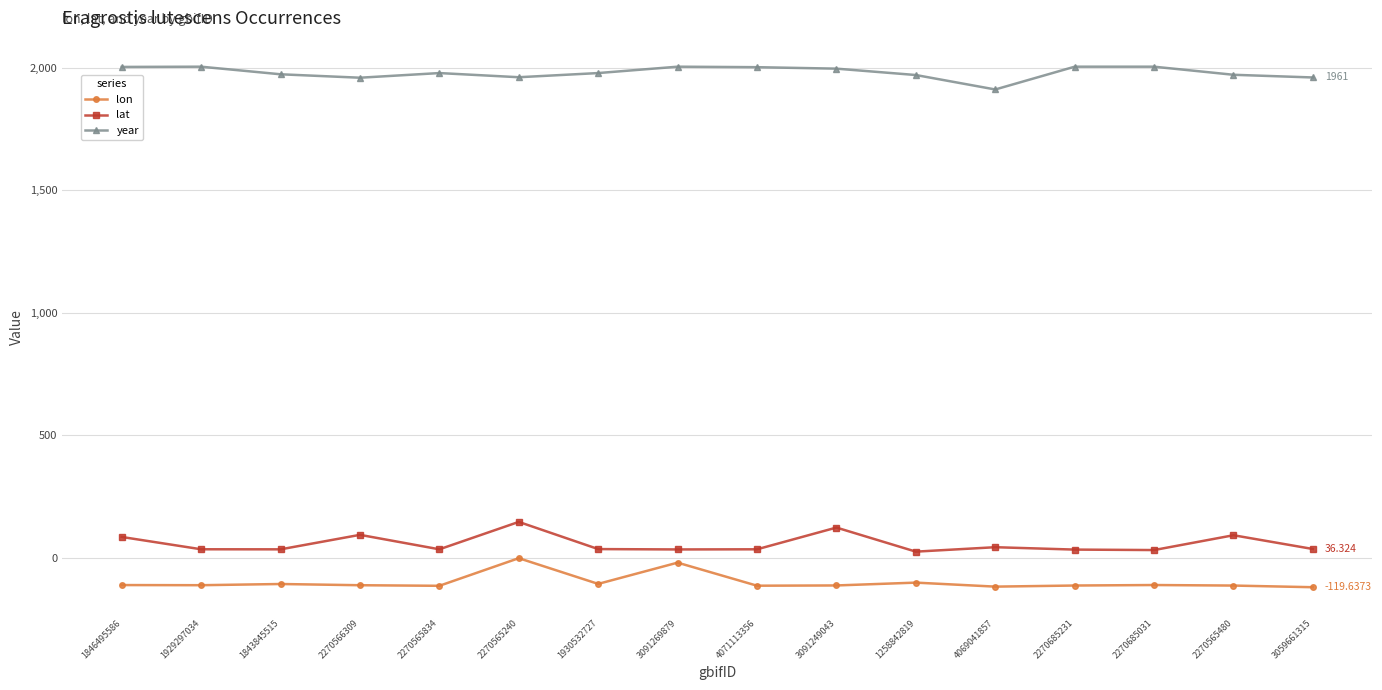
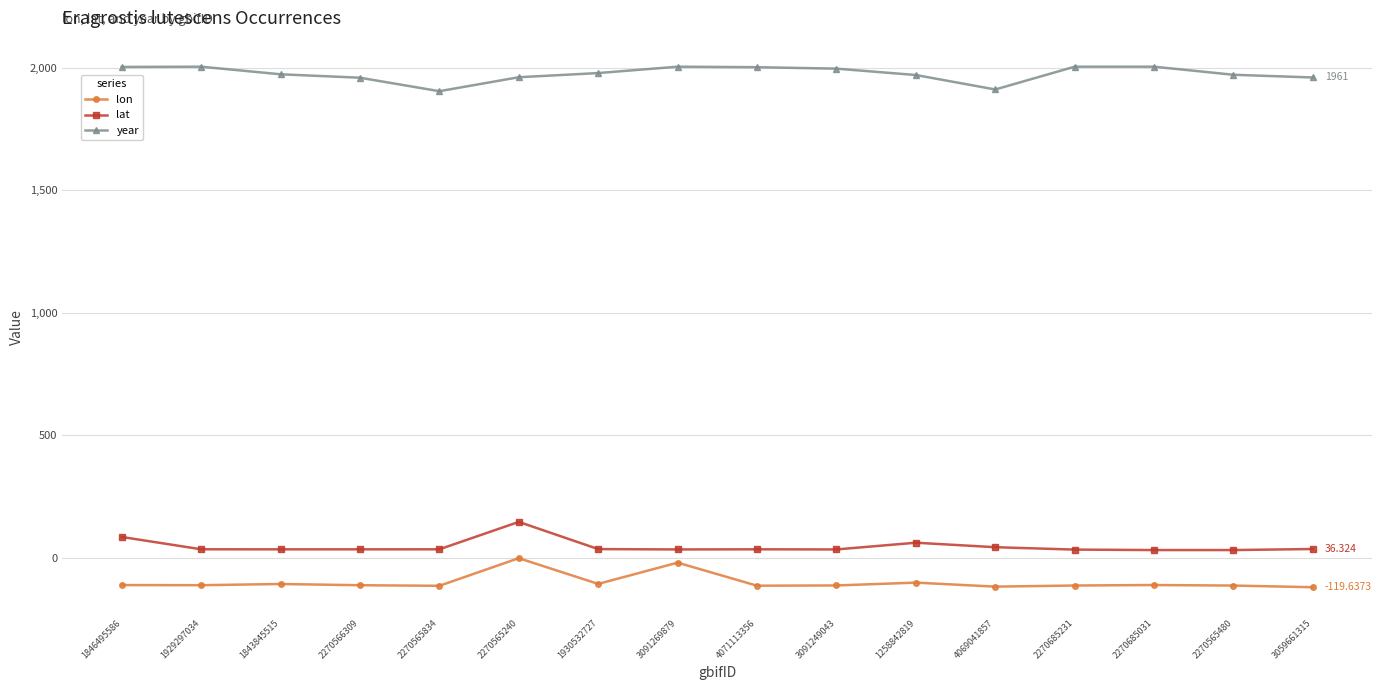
lat, 2270566309: 90 -> 40
year, 2270565834: 1,980 -> 1,910
lat, 3091249043: 120 -> 30
lat, 1258842819: 30 -> 60
lat, 2270565480: 90 -> 30
